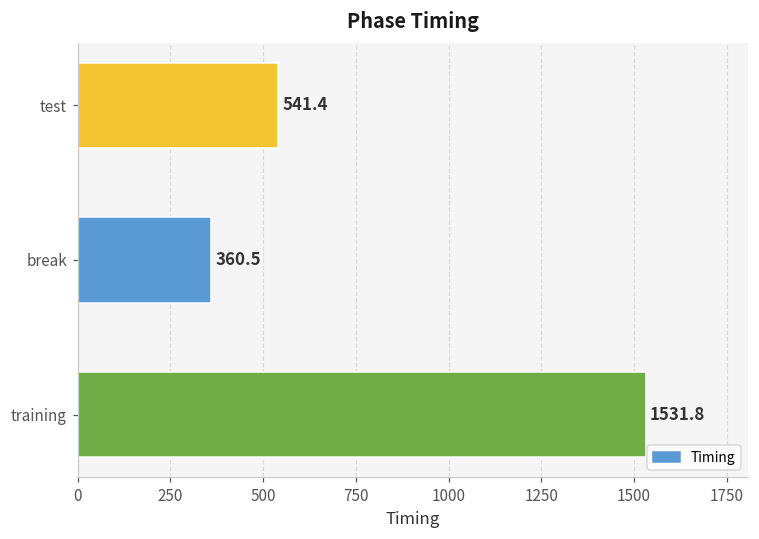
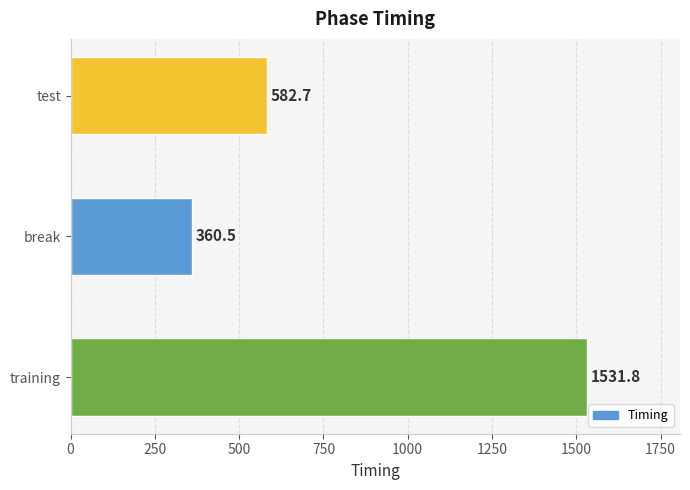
test: 541.4 -> 582.7
